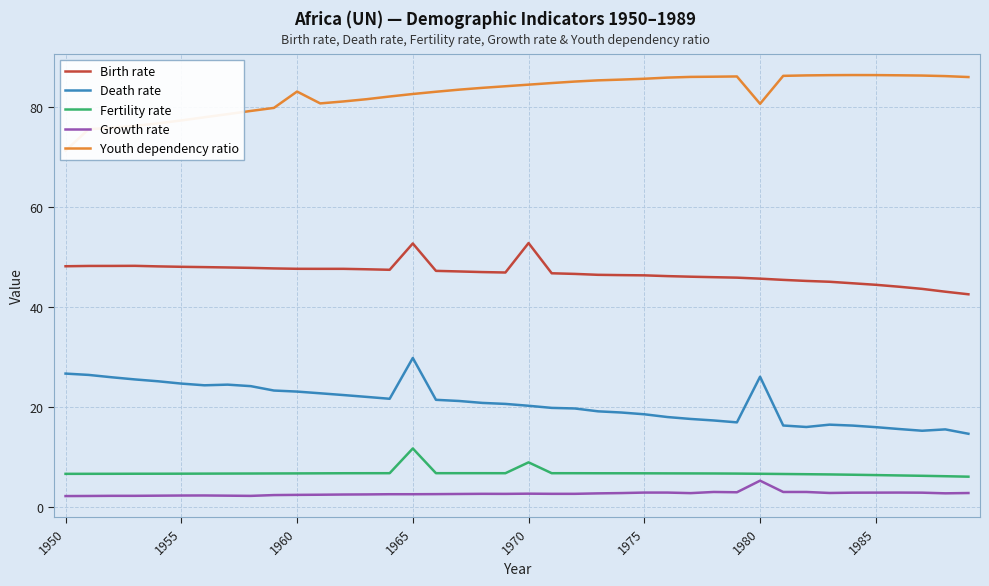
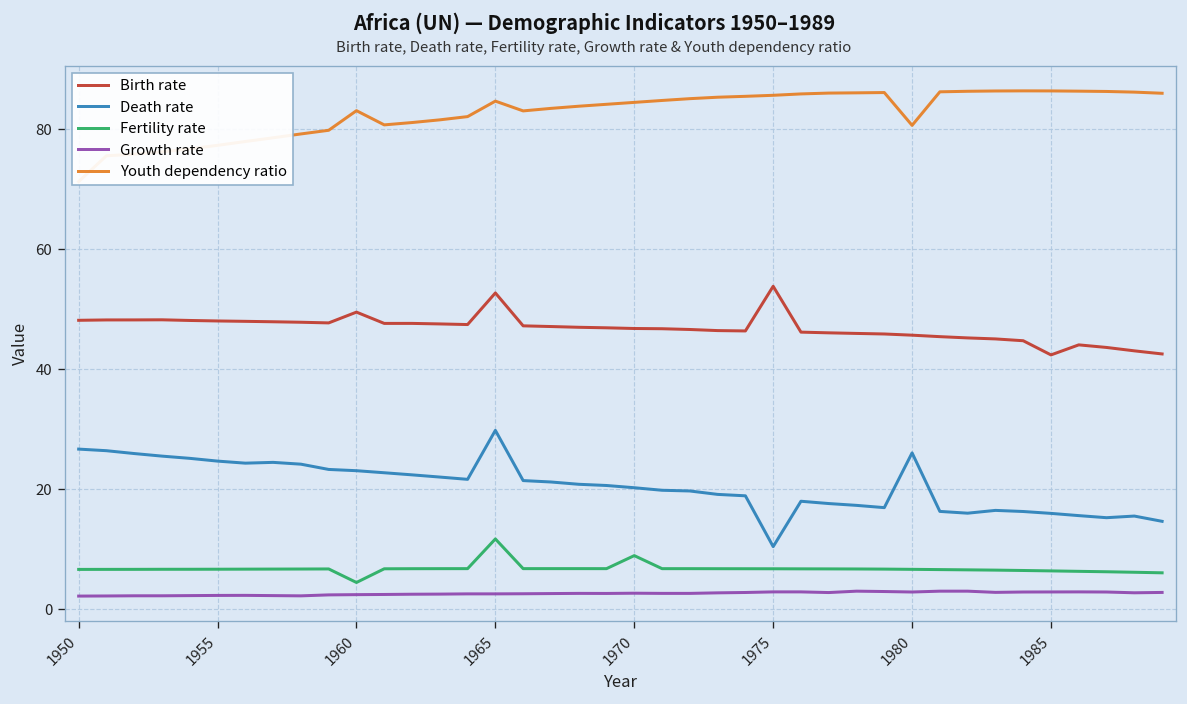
Birth rate, 1960: 48 -> 49
Fertility rate, 1960: 7 -> 4
Youth dependency ratio, 1965: 83 -> 85
Birth rate, 1970: 53 -> 47
Birth rate, 1975: 46 -> 54
Death rate, 1975: 18 -> 10
Growth rate, 1980: 5 -> 3
Birth rate, 1985: 44 -> 42
